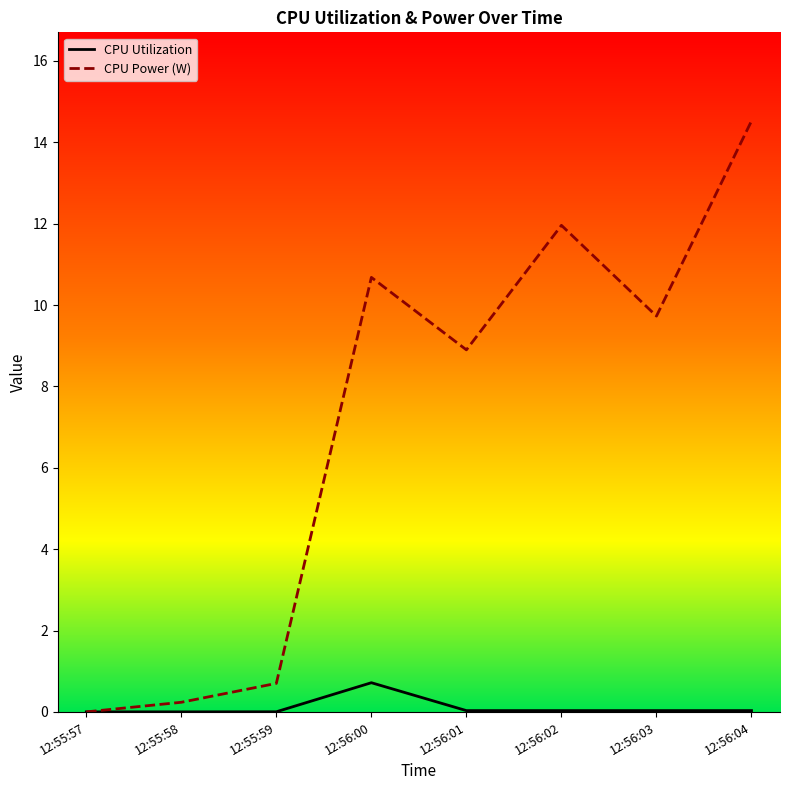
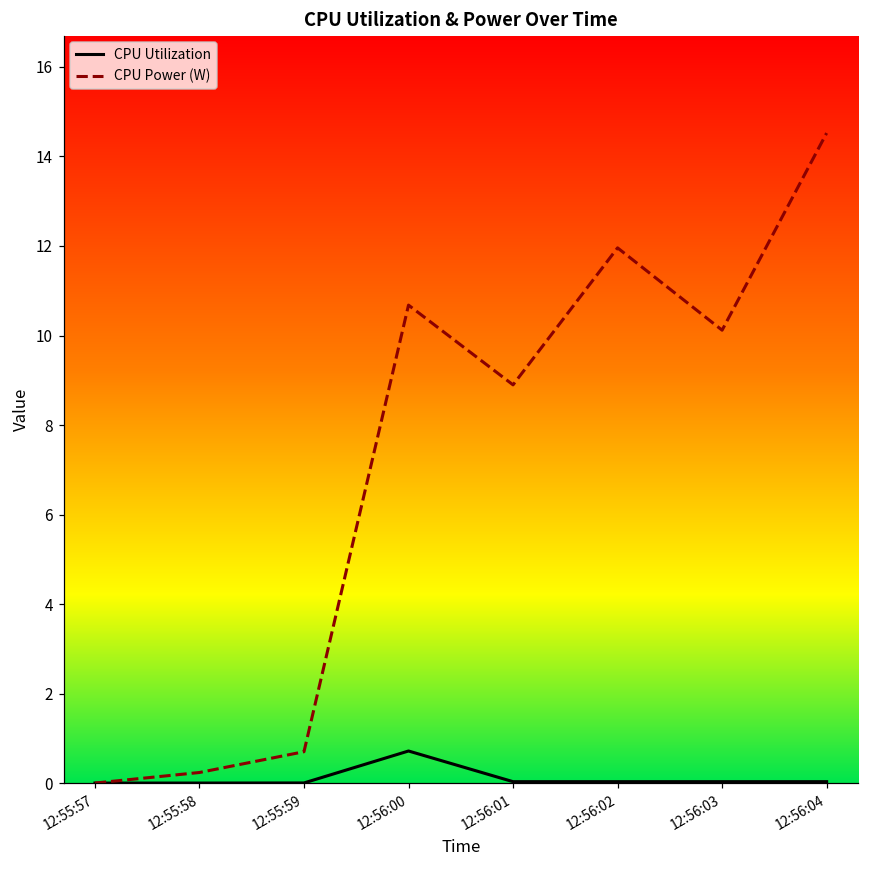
CPU Power (W), 12:56:03: 9.7 -> 10.1
